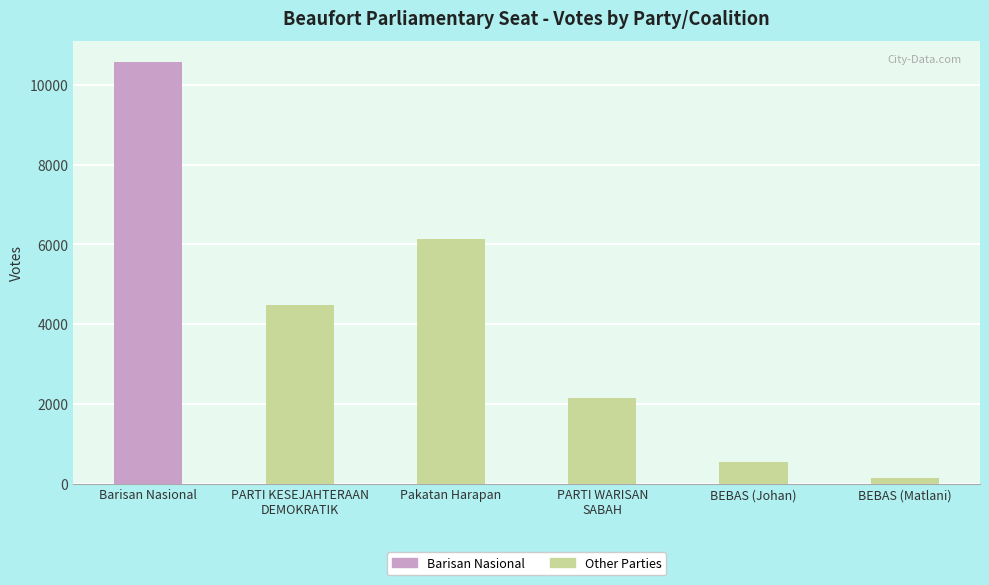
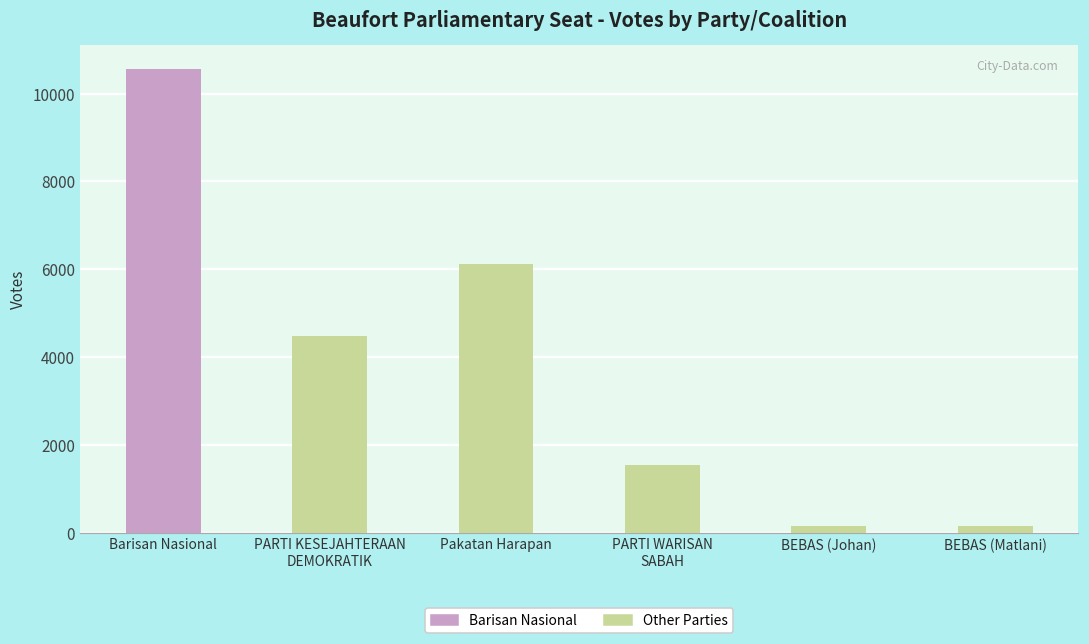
PARTI WARISAN SABAH: 2200 -> 1600
BEBAS (Johan): 500 -> 200
